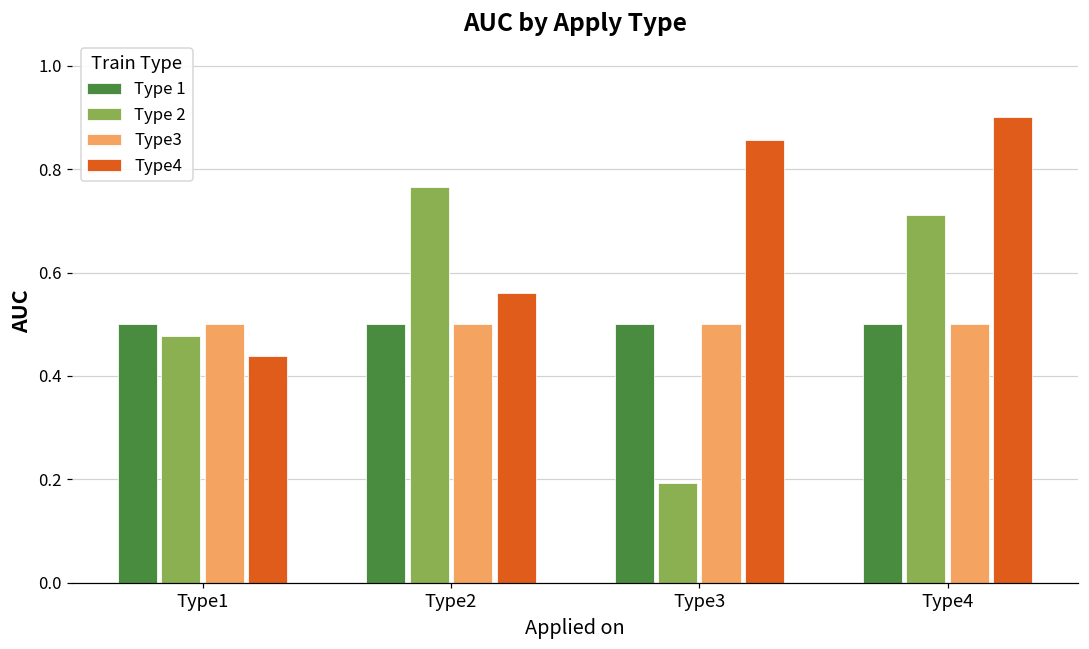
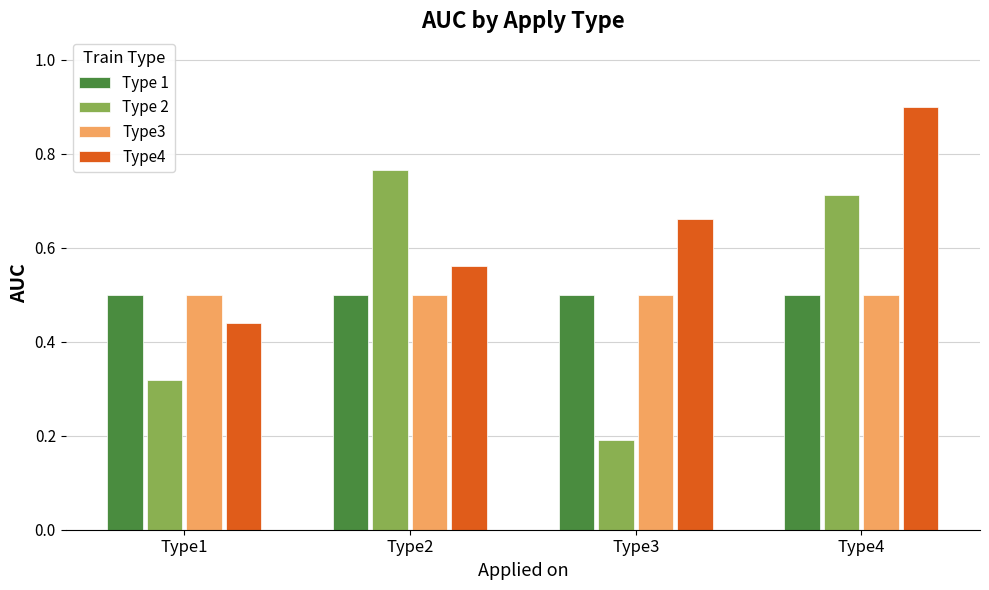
Type 2, Type1: 0.48 -> 0.32
Type4, Type3: 0.86 -> 0.66
